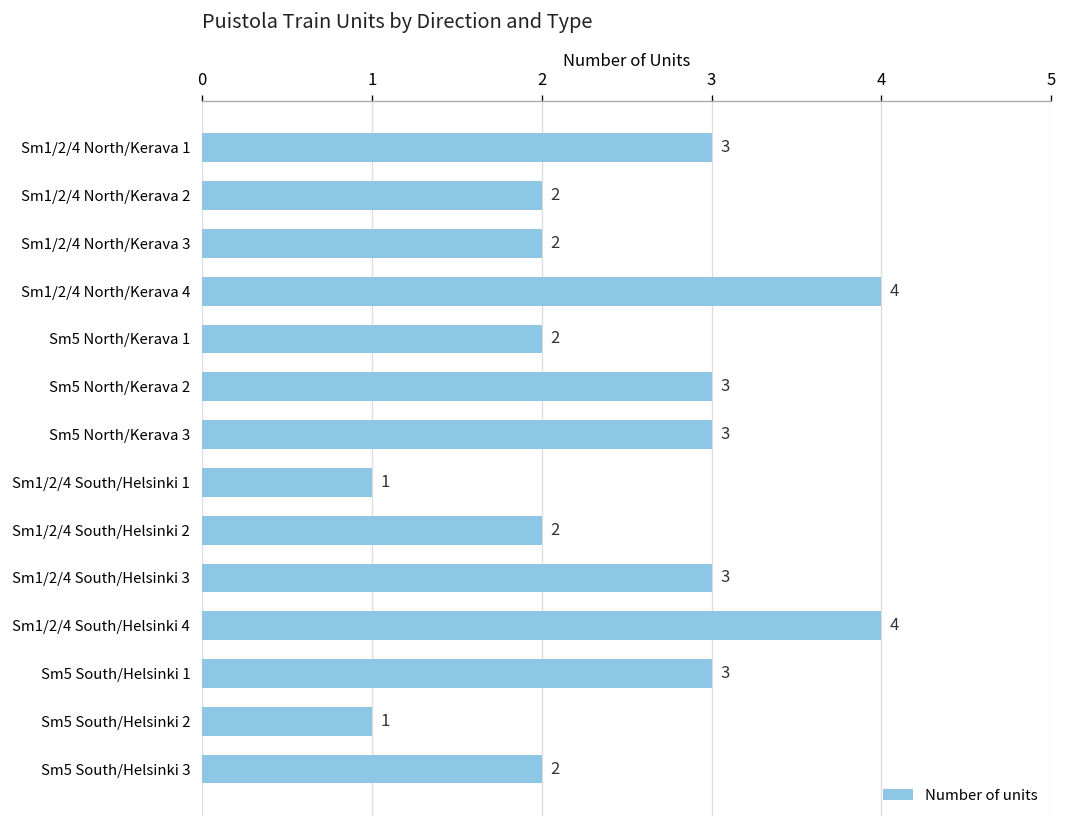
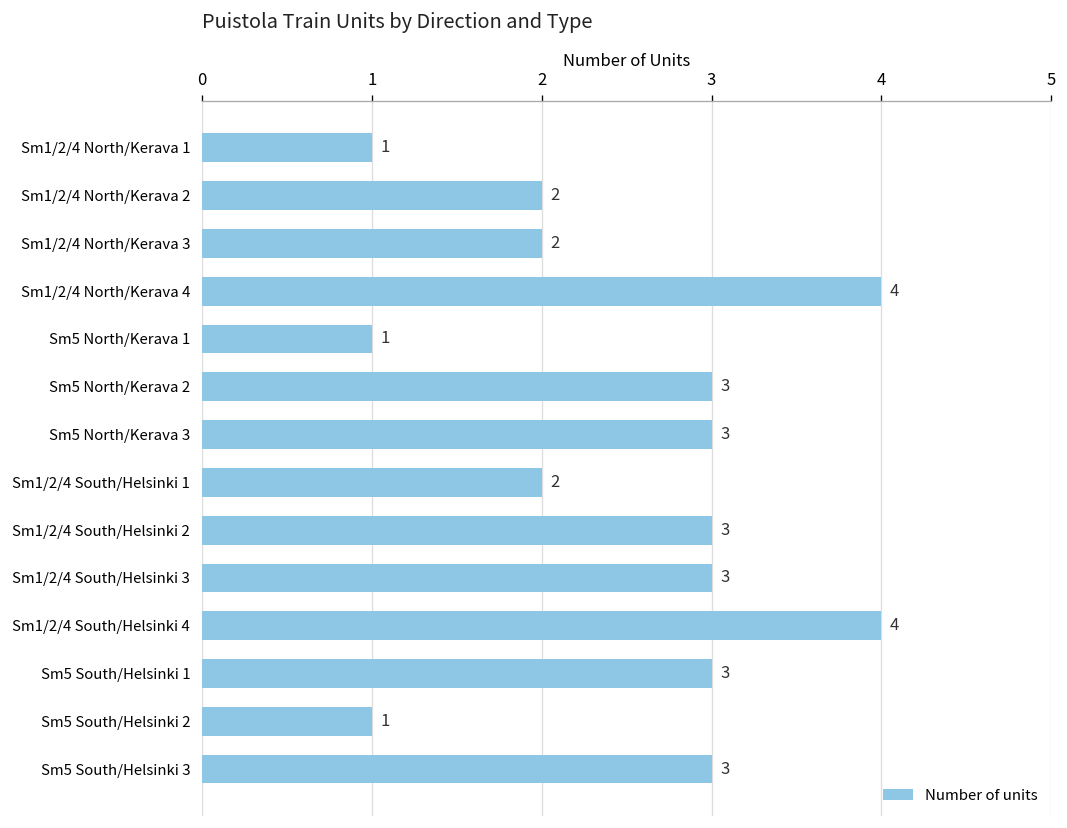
Sm1/2/4 North/Kerava 1: 3 -> 1
Sm5 North/Kerava 1: 2 -> 1
Sm1/2/4 South/Helsinki 1: 1 -> 2
Sm1/2/4 South/Helsinki 2: 2 -> 3
Sm5 South/Helsinki 3: 2 -> 3
